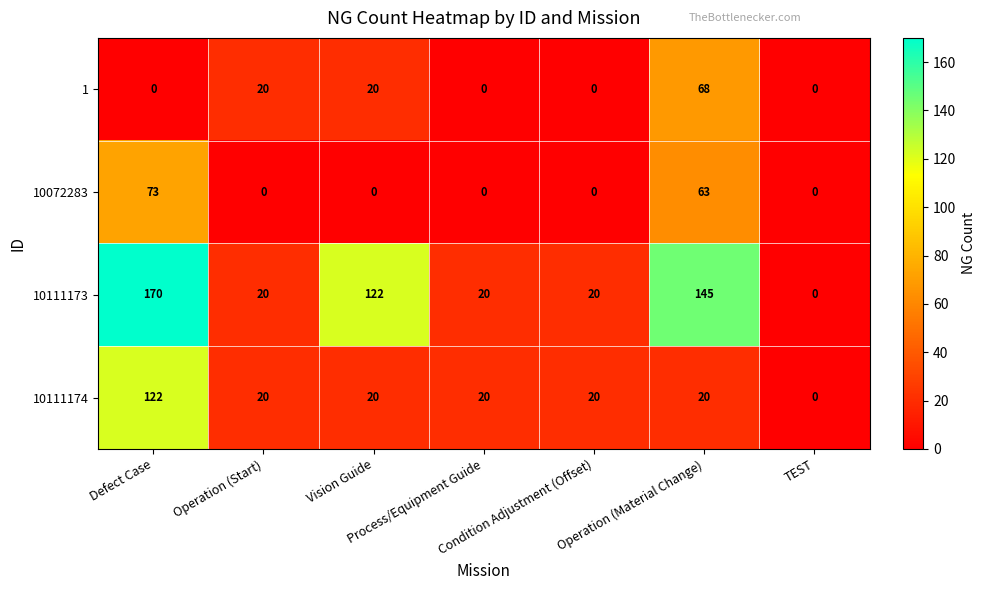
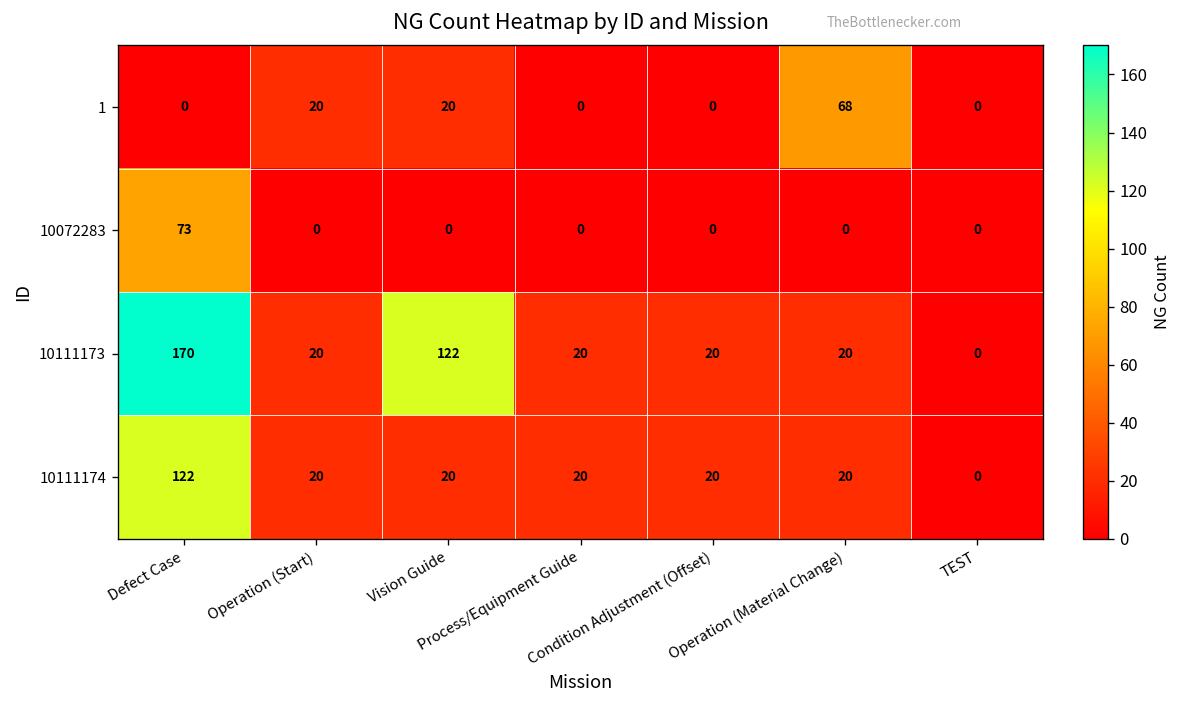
10072283, Operation (Material Change): 63 -> 0
10111173, Operation (Material Change): 145 -> 20
